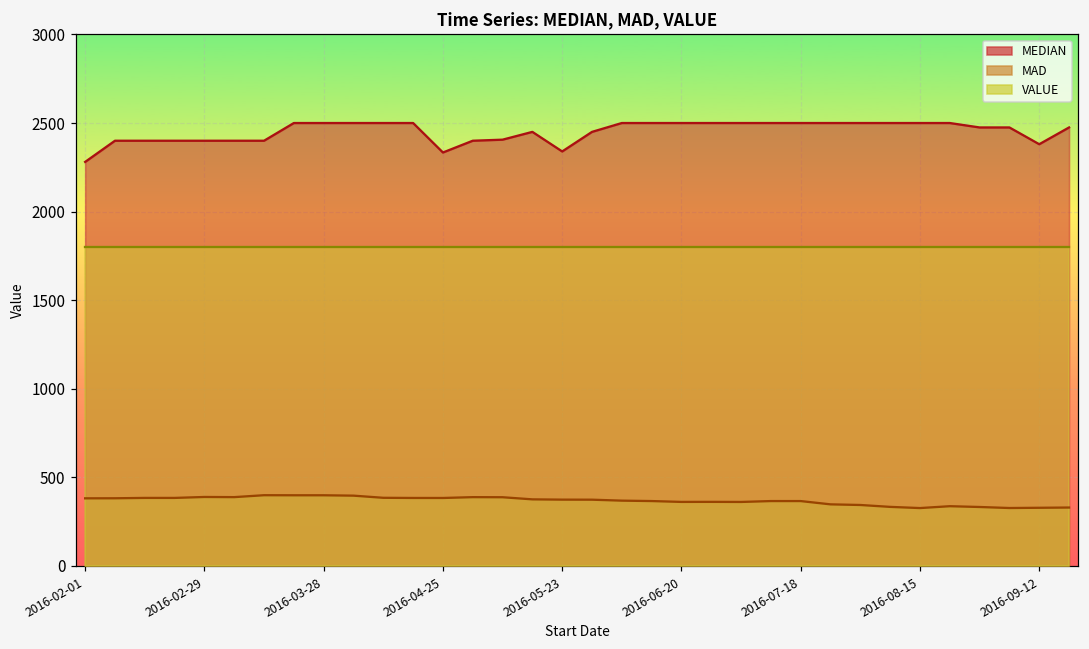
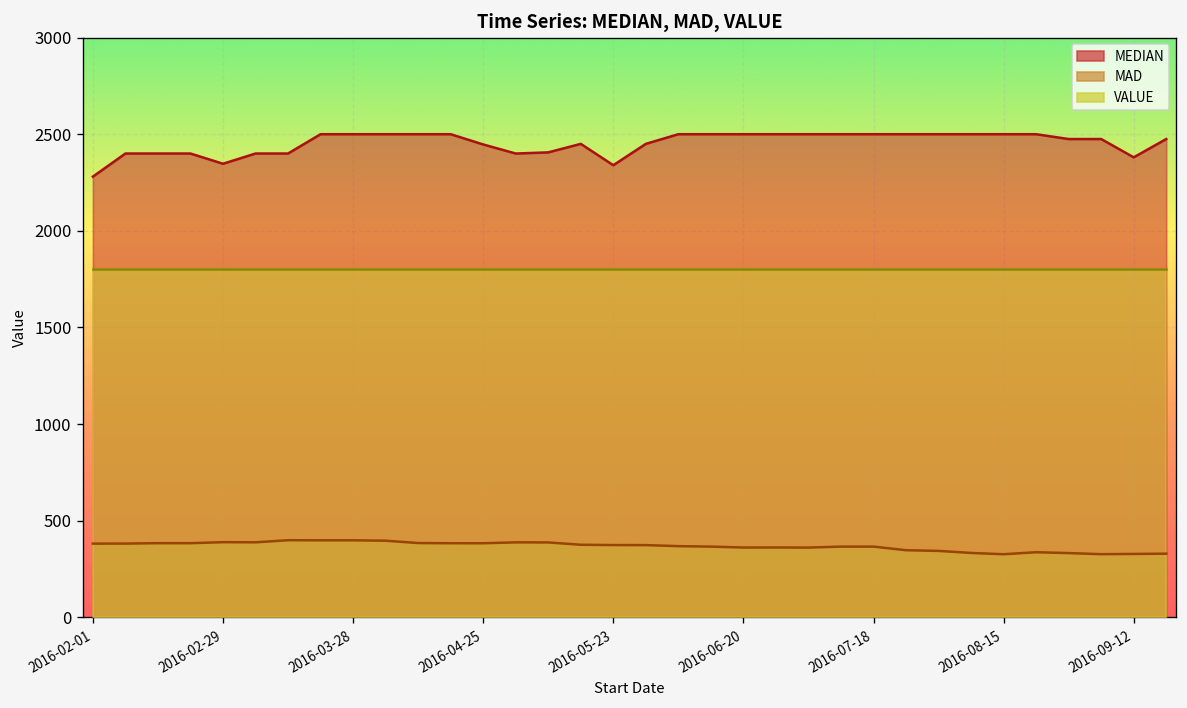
MEDIAN, 2016-02-29: 2400 -> 2350
MEDIAN, 2016-04-25: 2330 -> 2450
